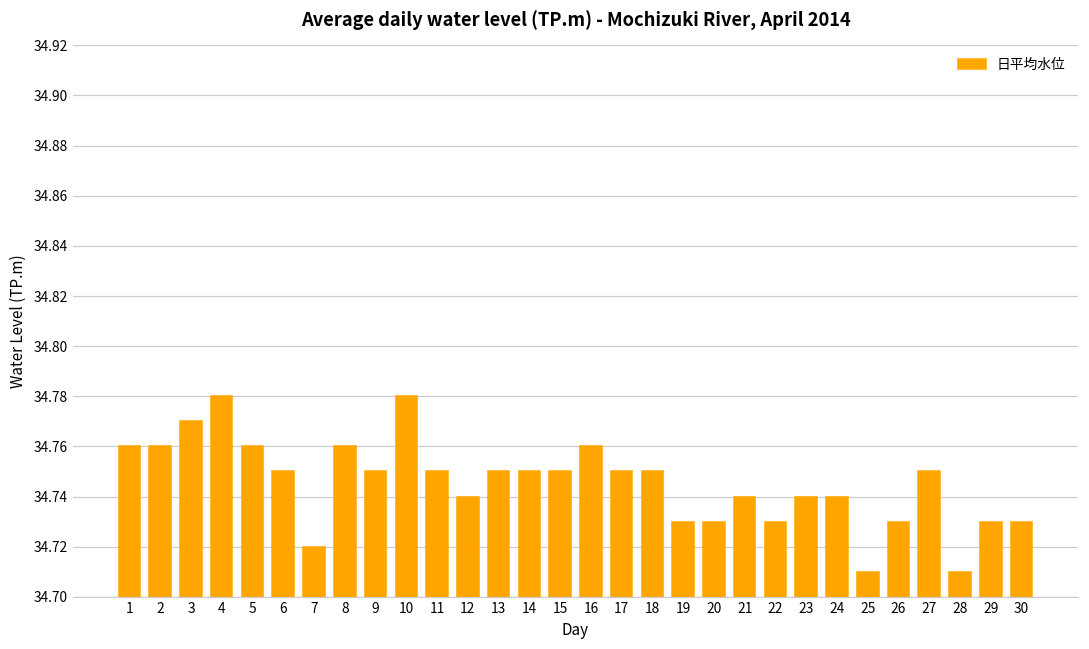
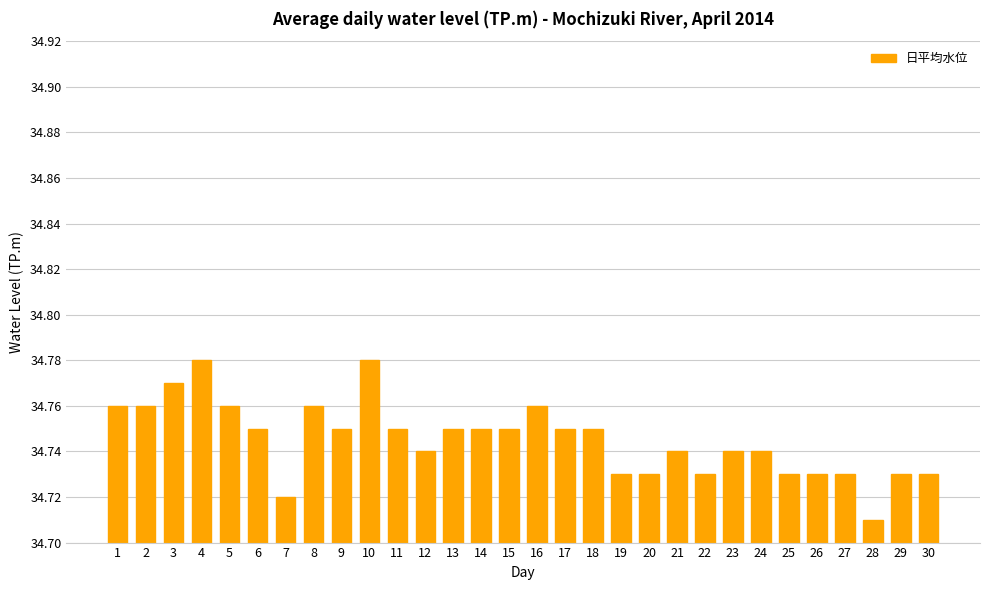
25: 34.71 -> 34.73
27: 34.75 -> 34.73
